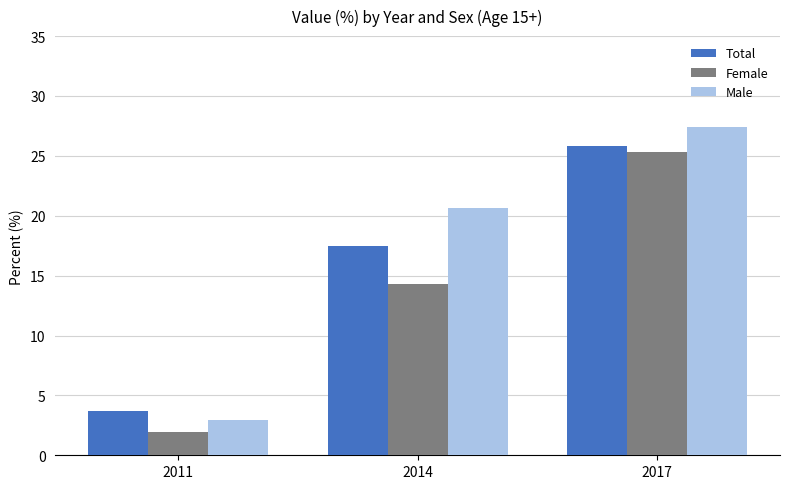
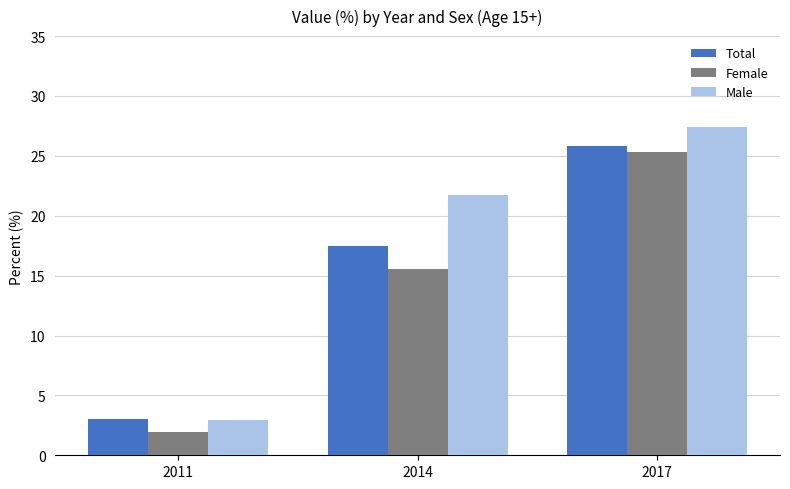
Total, 2011: 3.7 -> 3.0
Female, 2014: 14.3 -> 15.6
Male, 2014: 20.7 -> 21.8
